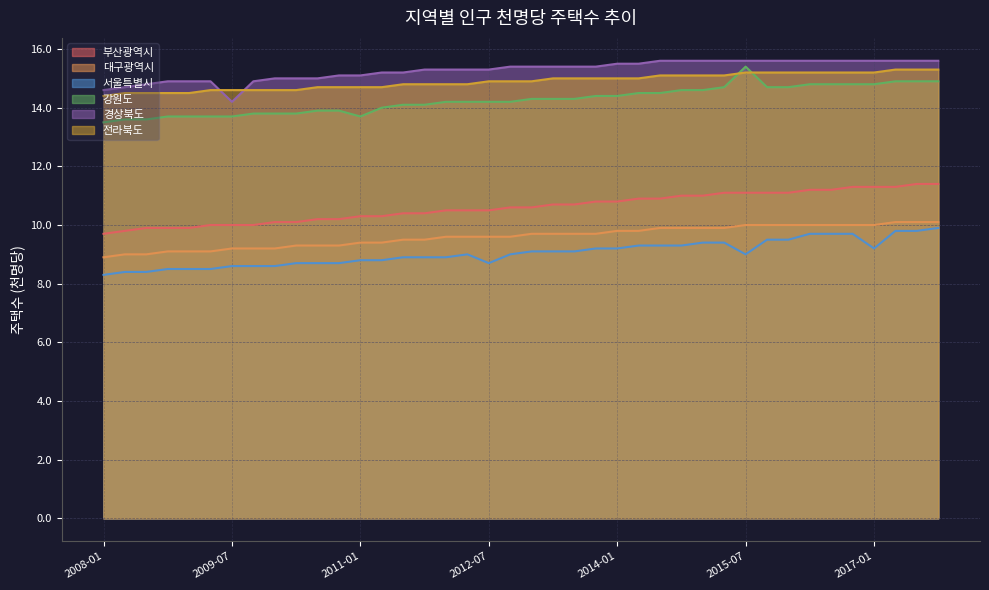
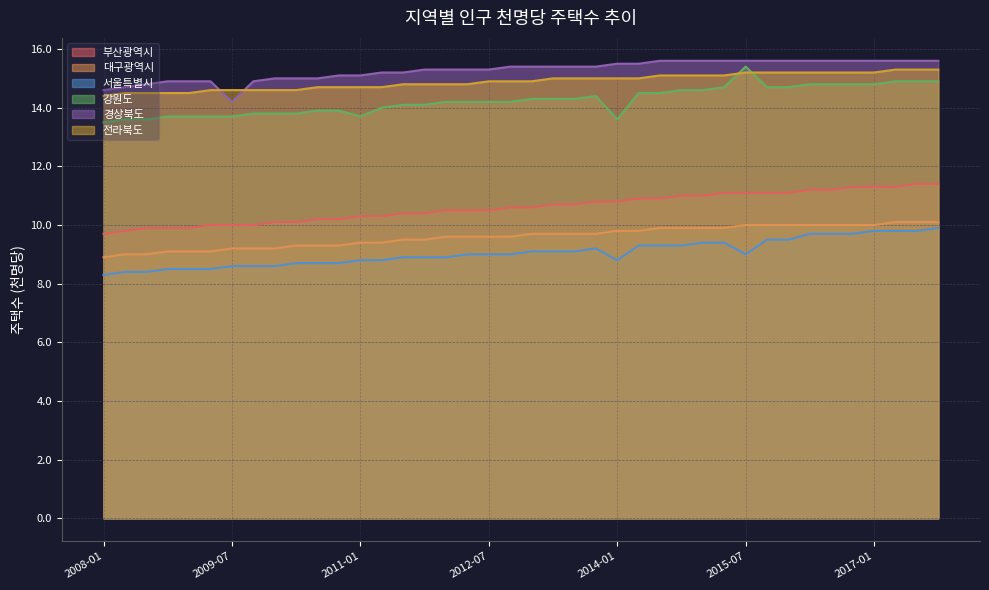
서울특별시, 2012-07: 8.7 -> 9.0
서울특별시, 2014-01: 9.2 -> 8.8
강원도, 2014-01: 14.4 -> 13.6
서울특별시, 2017-01: 9.2 -> 9.8
